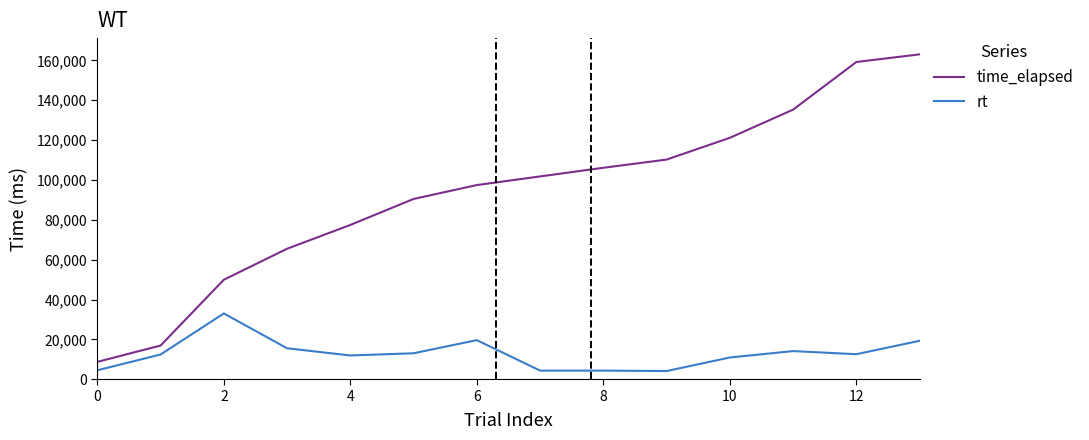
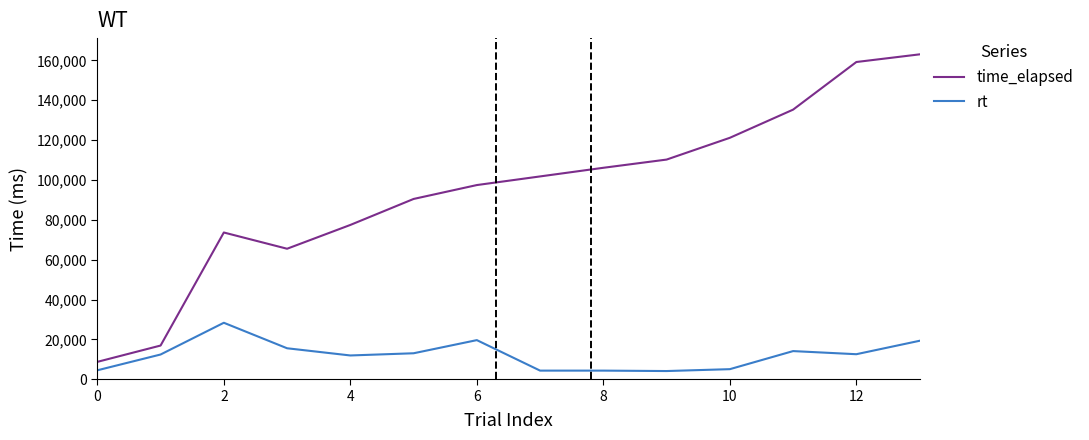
time_elapsed, 2: 50,000 -> 74,000
rt, 2: 33,000 -> 28,000
rt, 10: 11,000 -> 5,000
